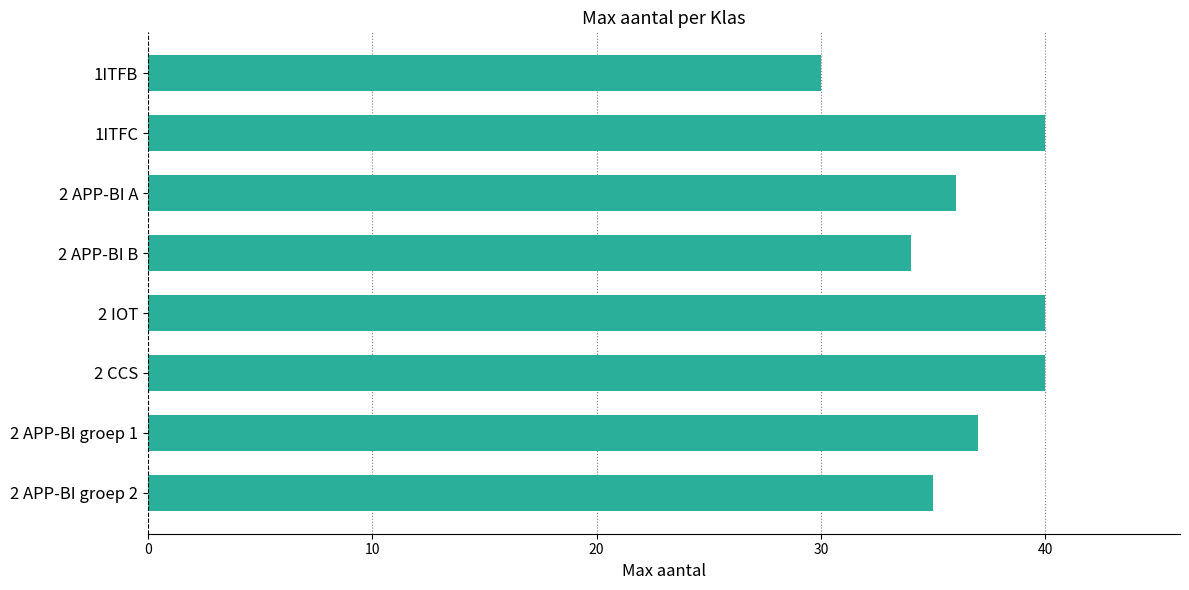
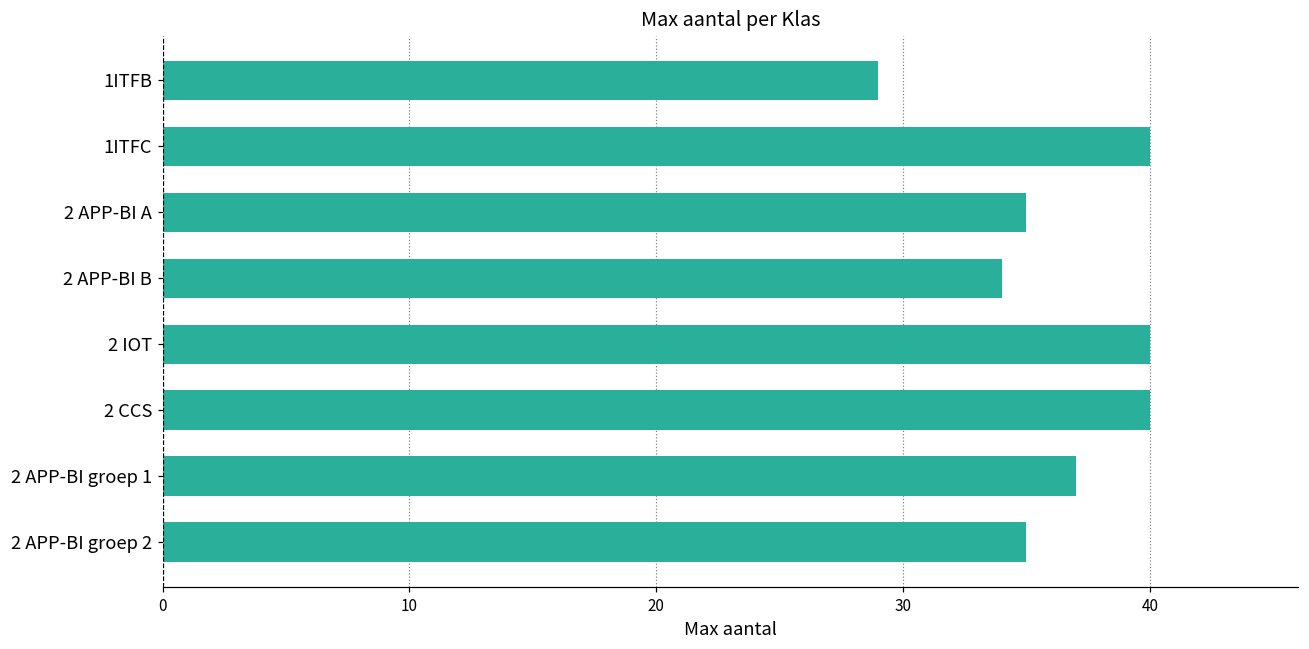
1ITFB: 30 -> 29
2 APP-BI A: 36 -> 35
